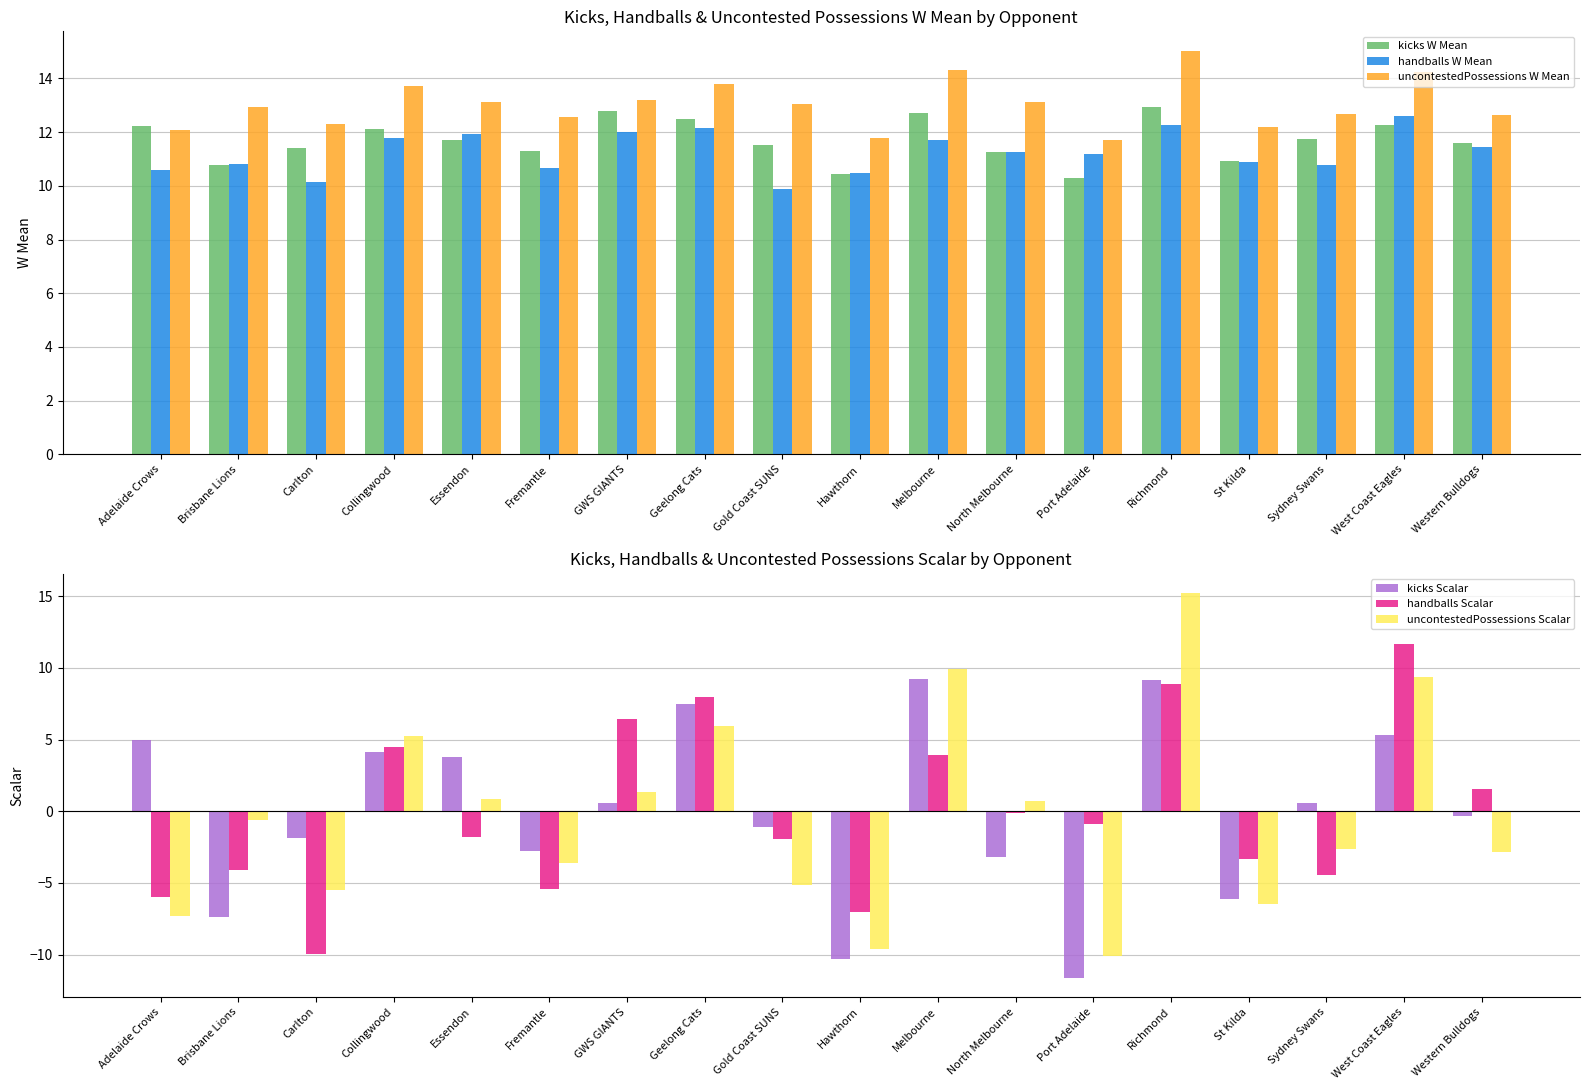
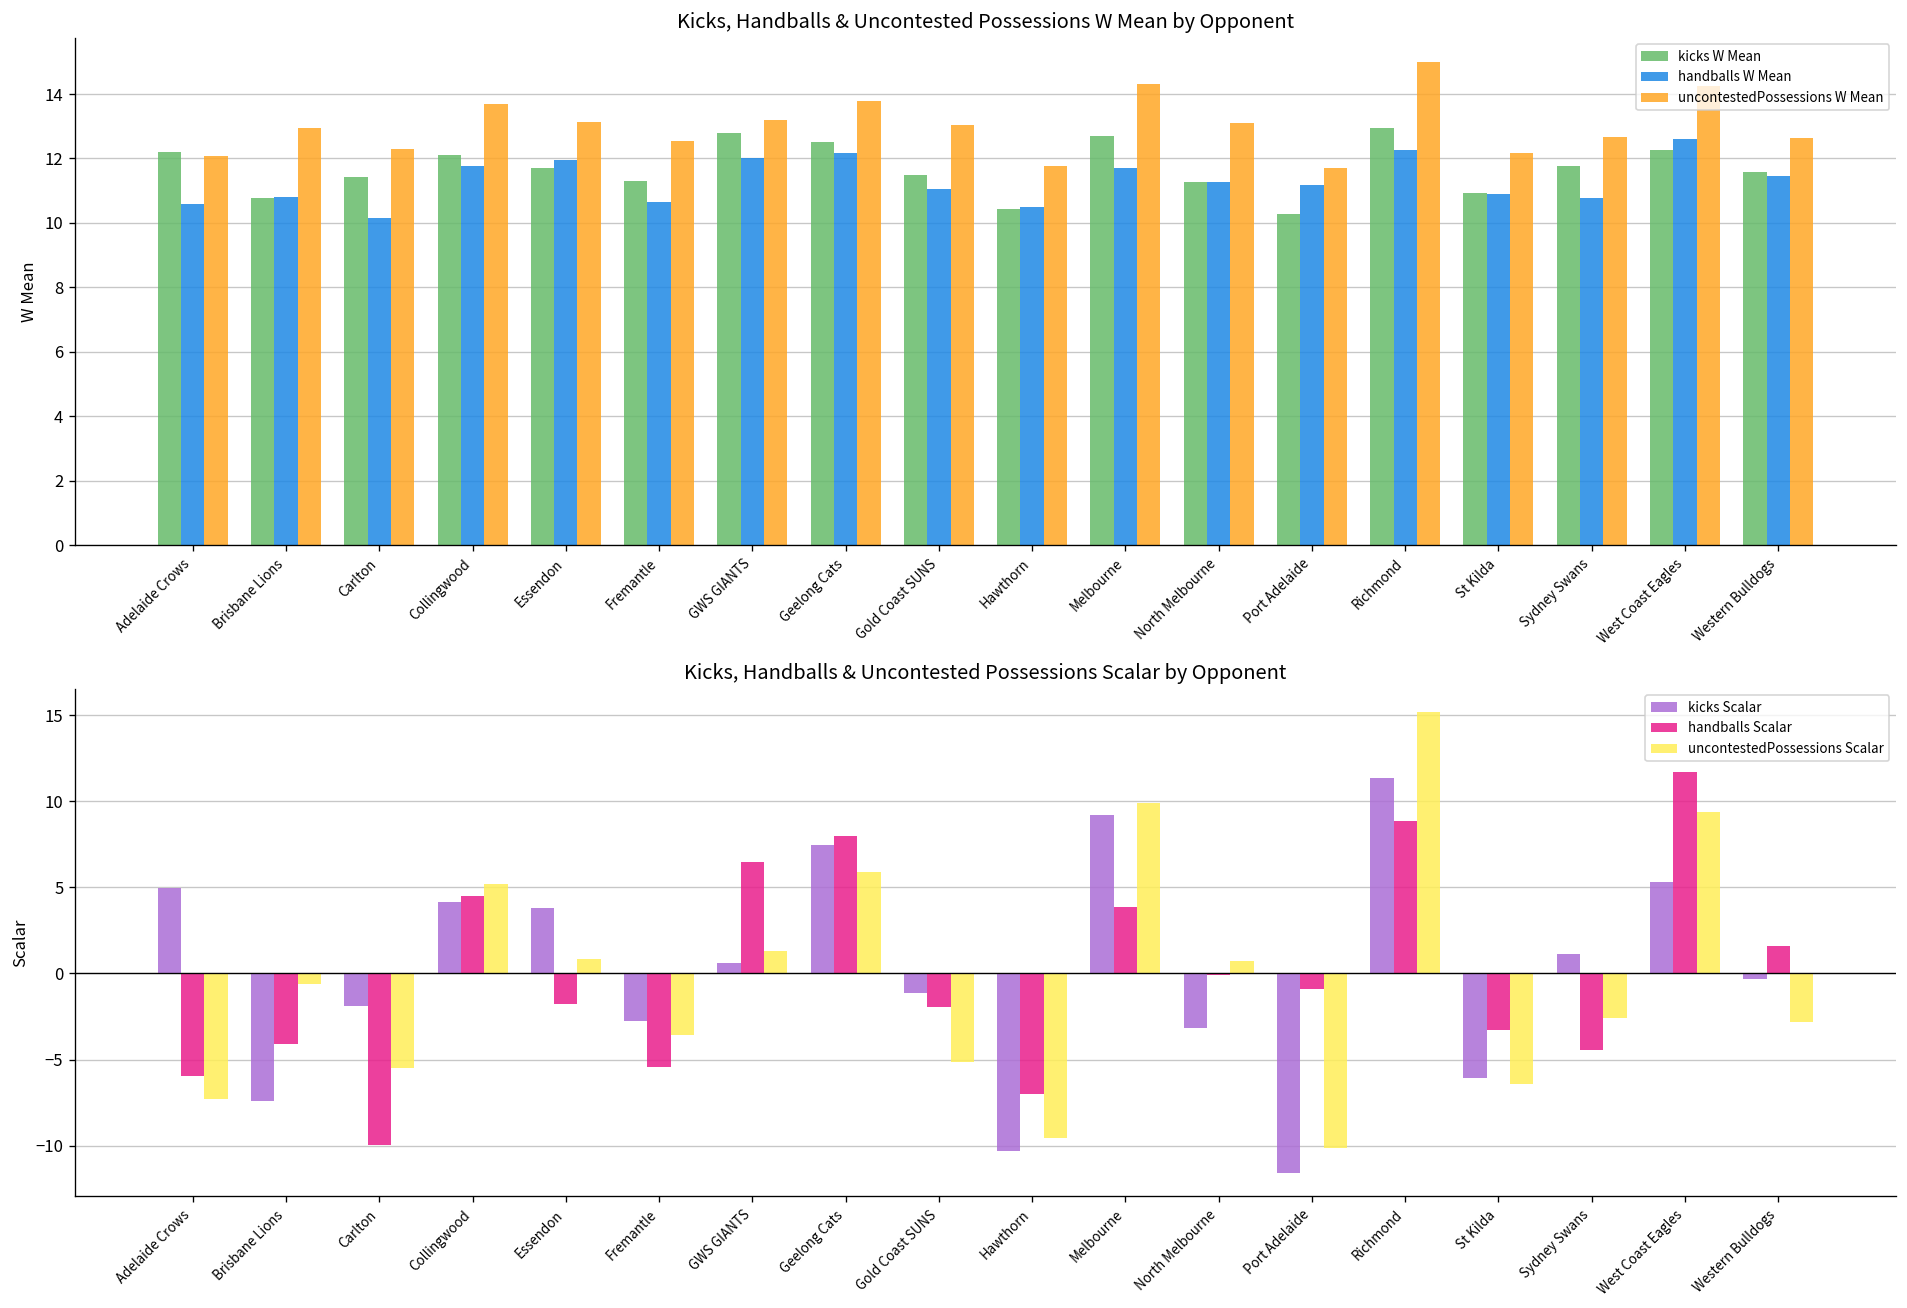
Kicks, Handballs & Uncontested Possessions W Mean by Opponent, handballs W Mean, Gold Coast SUNS: 9.9 -> 11.1
Kicks, Handballs & Uncontested Possessions Scalar by Opponent, kicks Scalar, Richmond: 9.2 -> 11.4
Kicks, Handballs & Uncontested Possessions Scalar by Opponent, kicks Scalar, Sydney Swans: 0.6 -> 1.1
